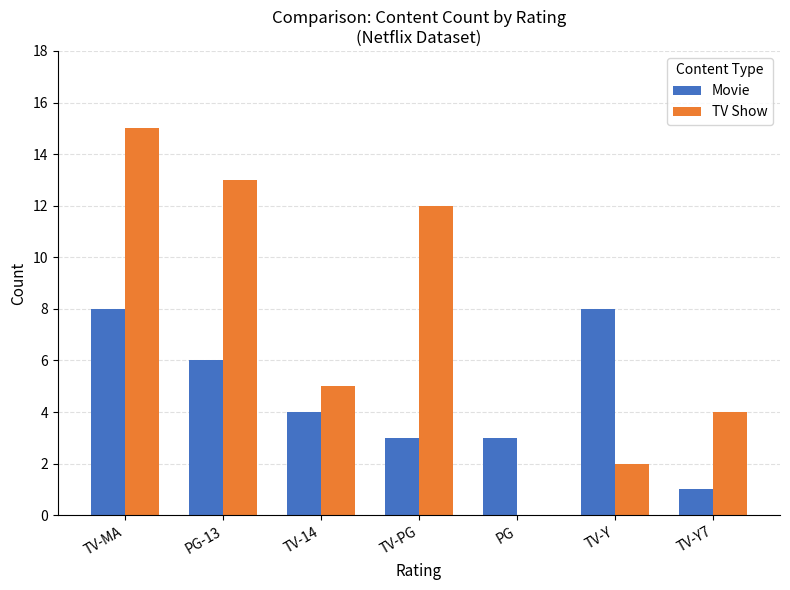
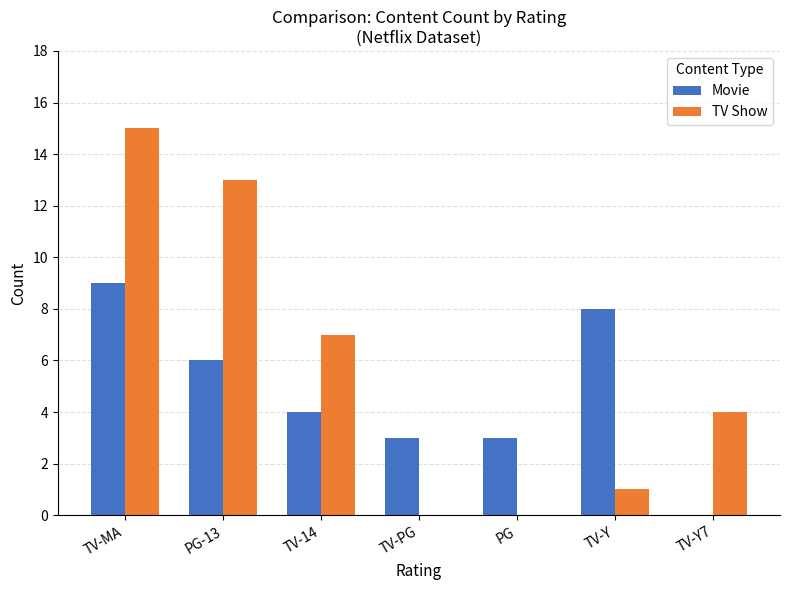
Movie, TV-MA: 8 -> 9
TV Show, TV-14: 5 -> 7
TV Show, TV-PG: 12 -> 0
TV Show, TV-Y: 2 -> 1
Movie, TV-Y7: 1 -> 0
